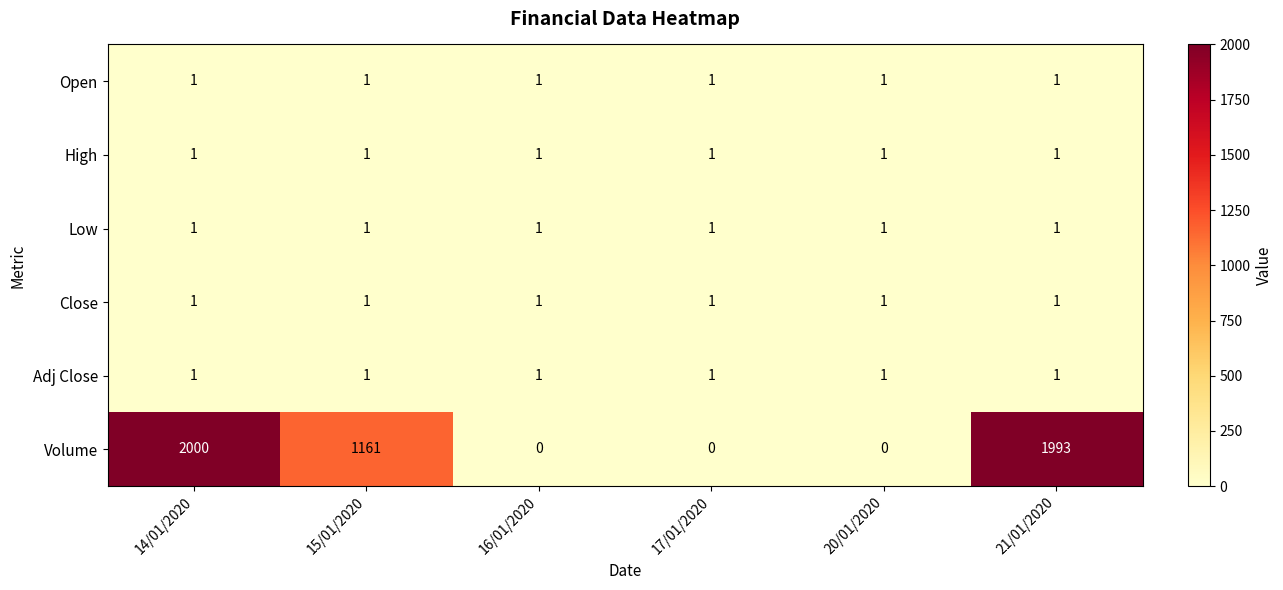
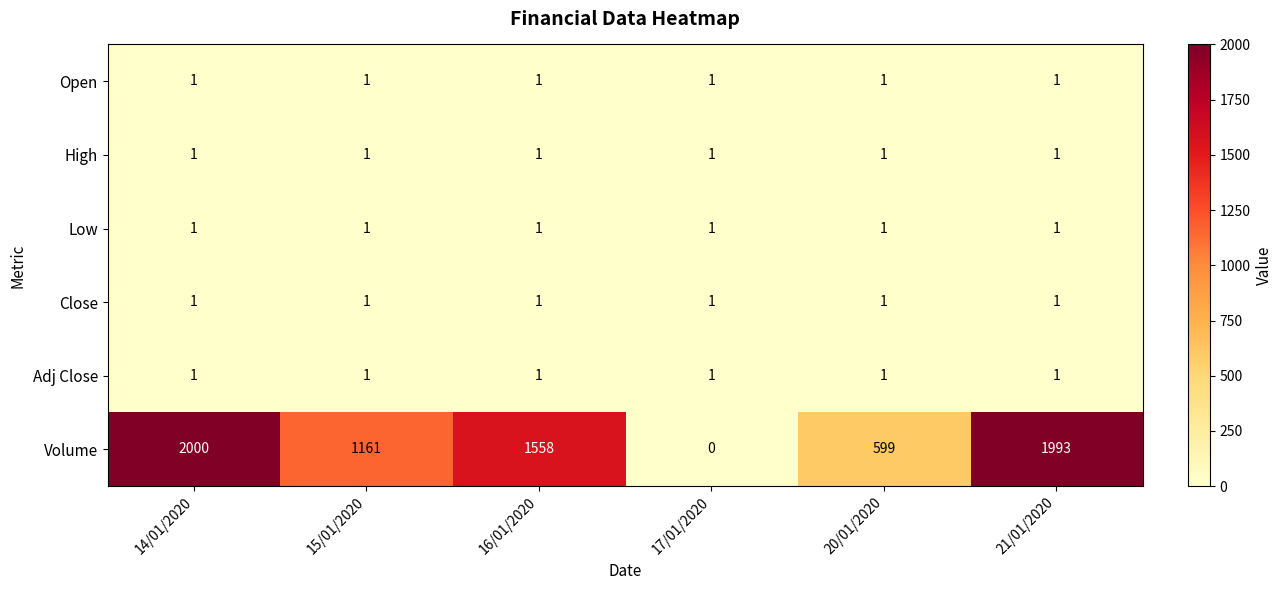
Volume, 16/01/2020: 0 -> 1558
Volume, 20/01/2020: 0 -> 599
